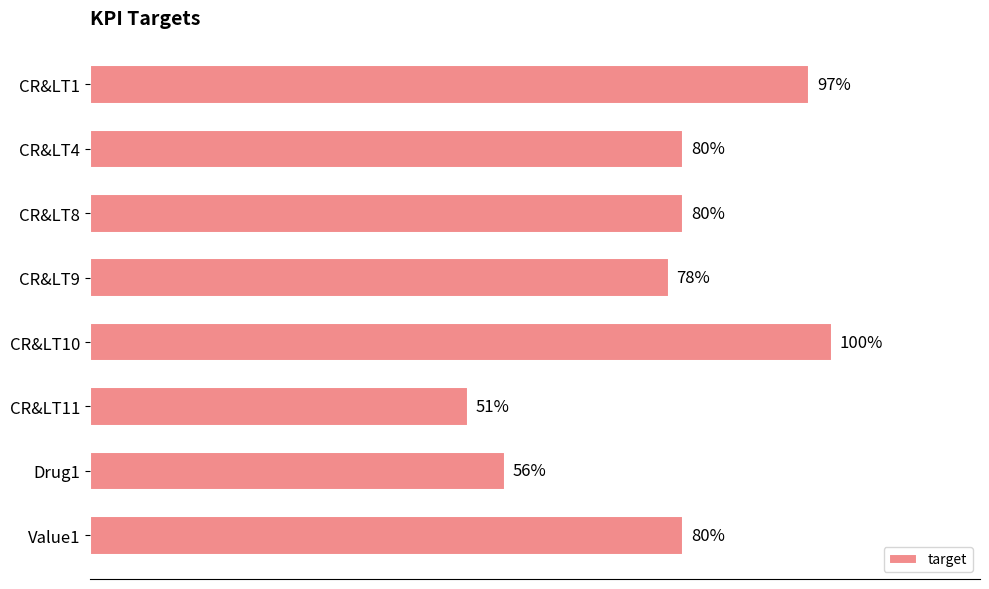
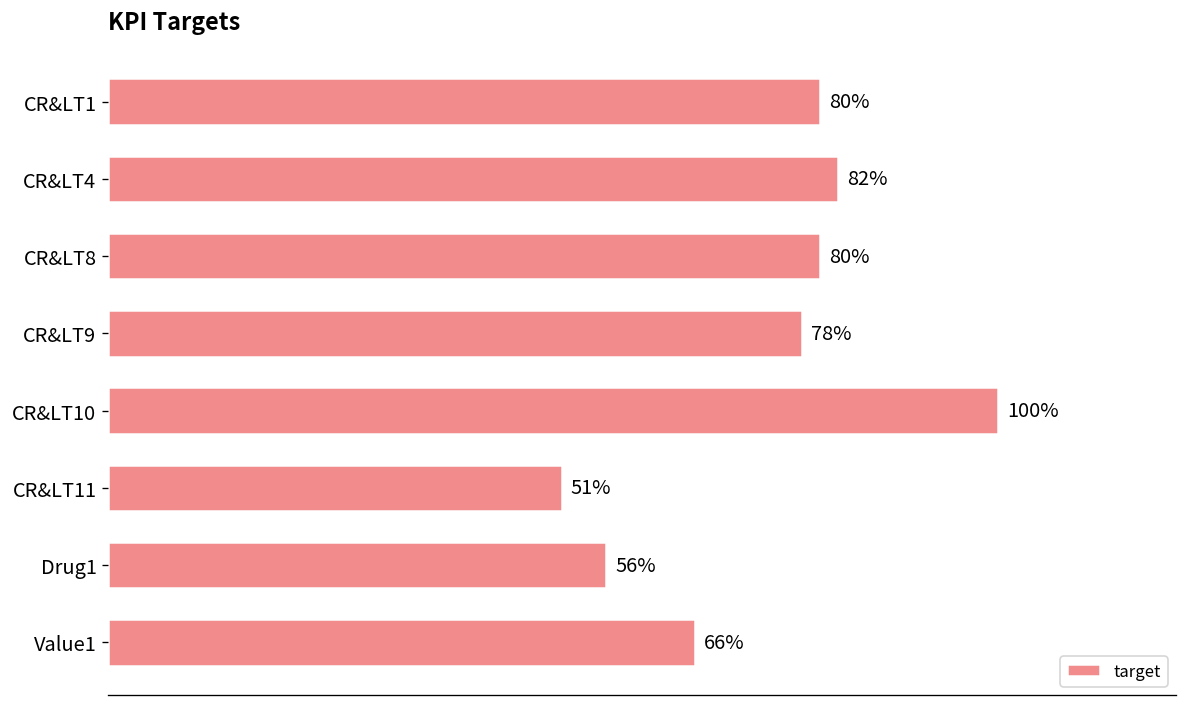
CR&LT1: 97% -> 80%
CR&LT4: 80% -> 82%
Value1: 80% -> 66%
